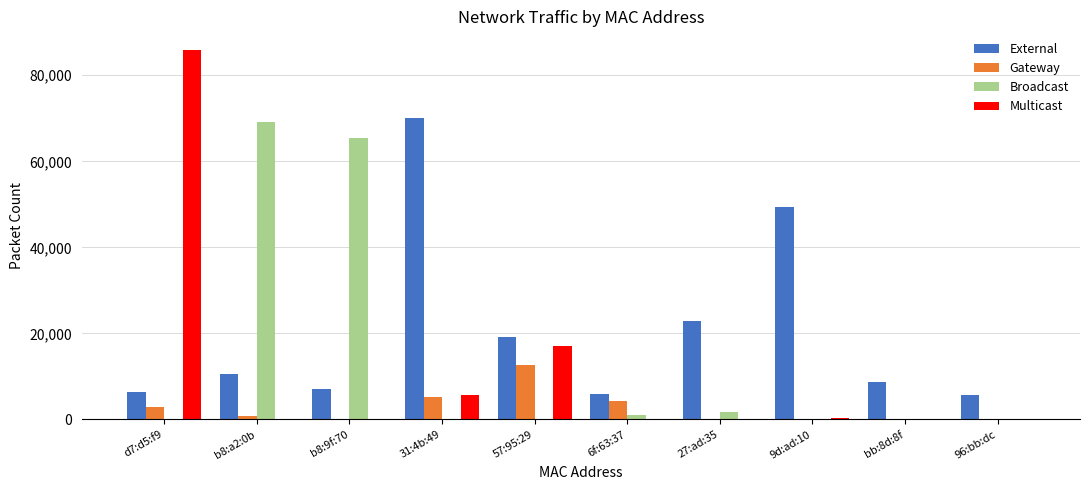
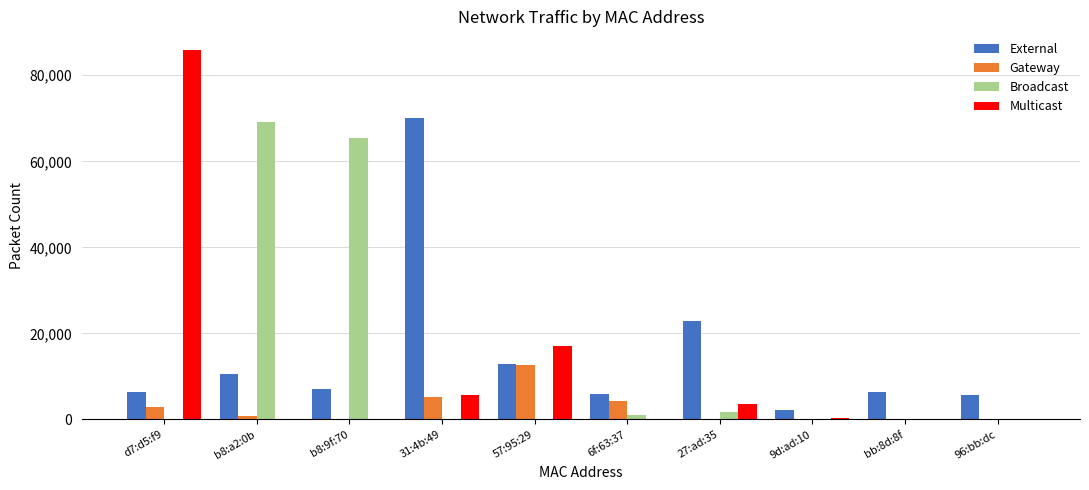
External, 57:95:29: 19,000 -> 13,000
Multicast, 27:ad:35: 0 -> 4,000
External, 9d:ad:10: 49,000 -> 2,000
External, bb:8d:8f: 9,000 -> 6,000
